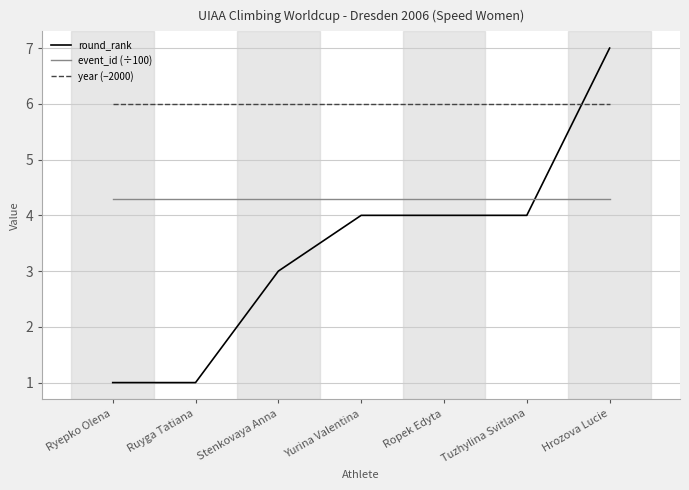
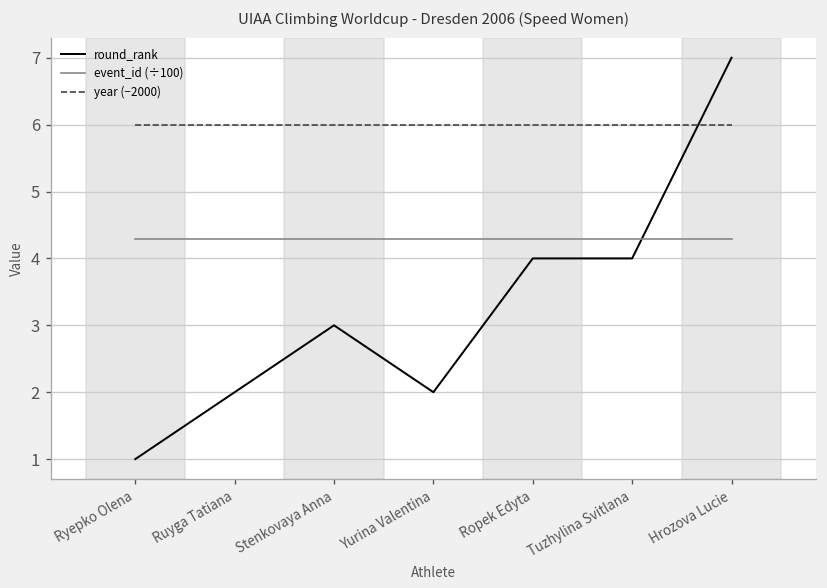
round_rank, Ruyga Tatiana: 1 -> 2
round_rank, Yurina Valentina: 4 -> 2
